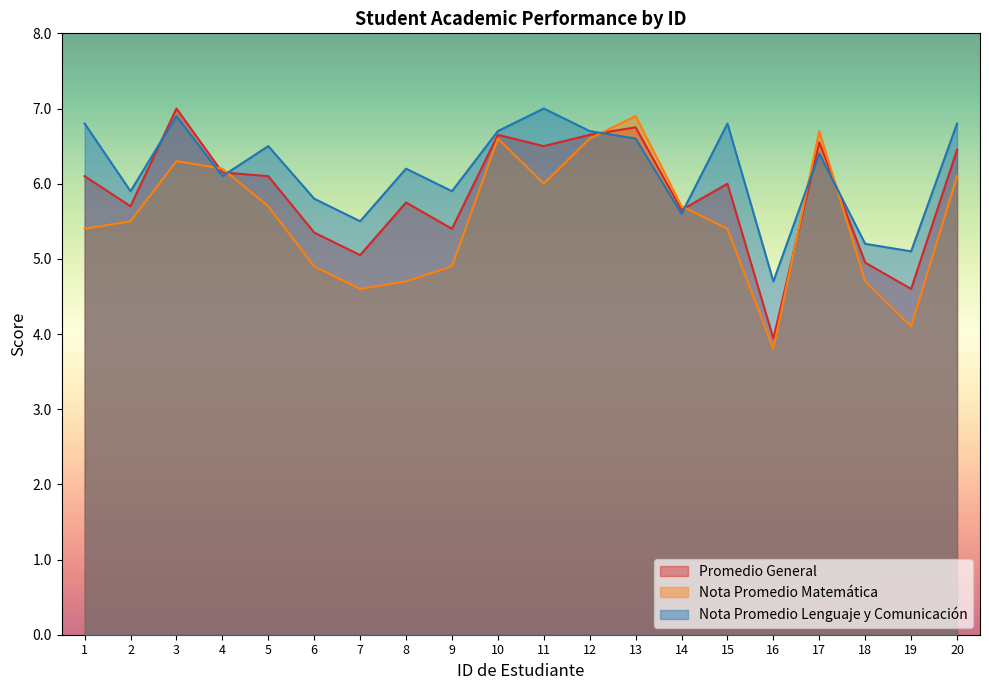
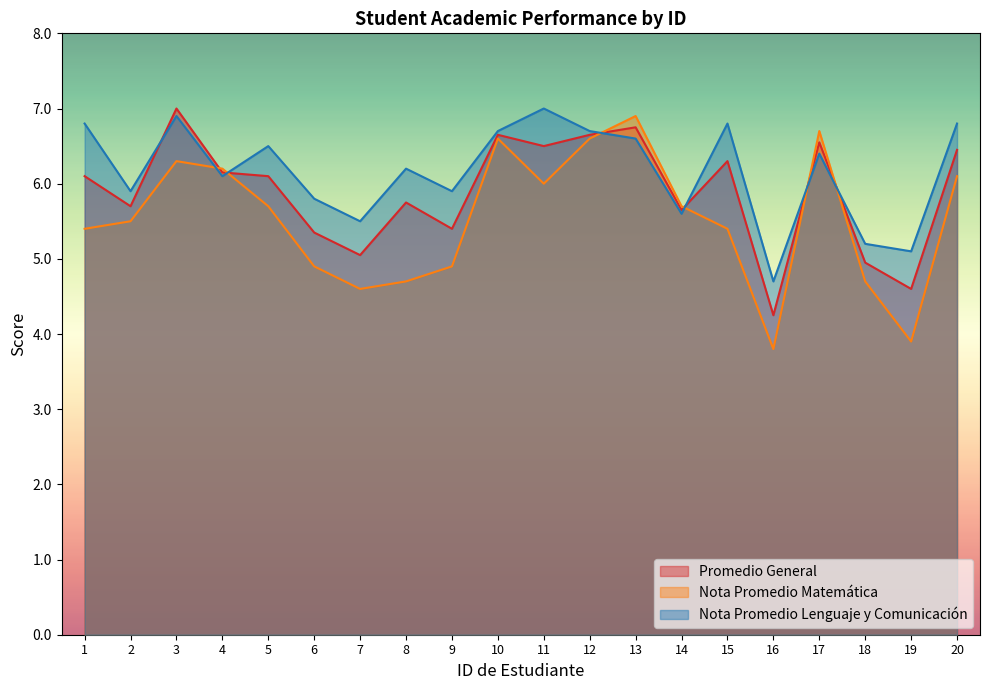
Promedio General, 15: 6.0 -> 6.3
Promedio General, 16: 3.9 -> 4.3
Nota Promedio Matemática, 19: 4.1 -> 3.9
